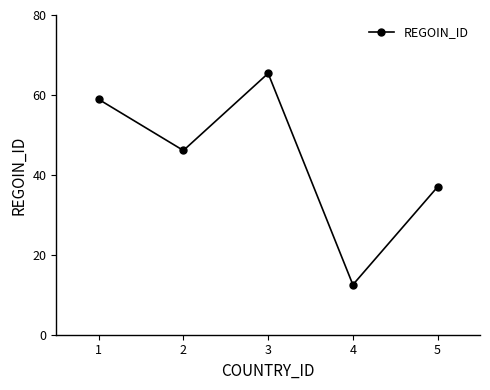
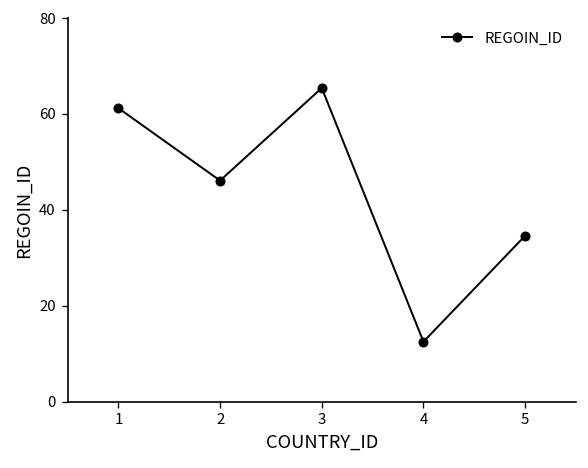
1: 59 -> 61
5: 37 -> 35
